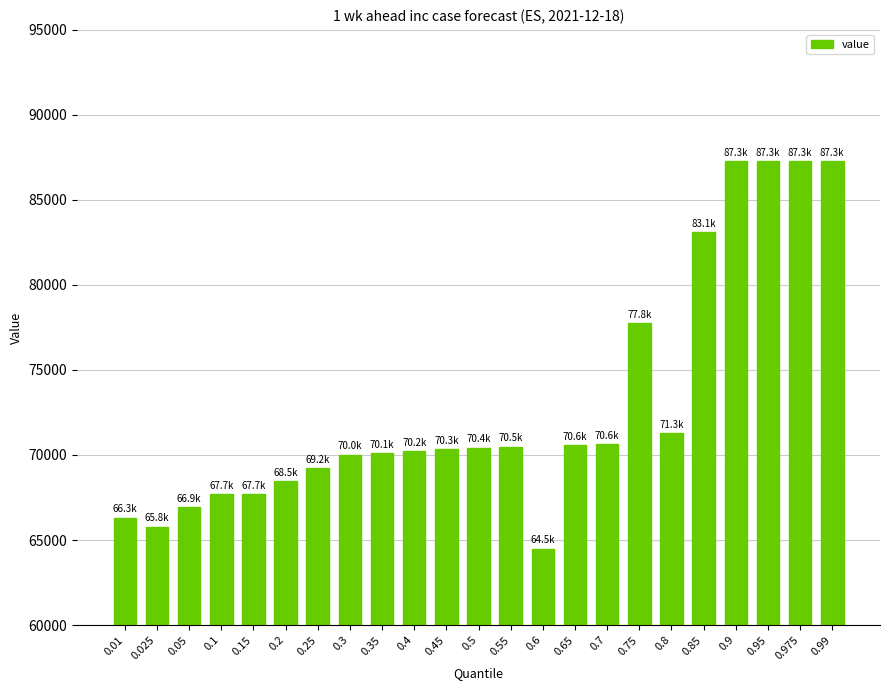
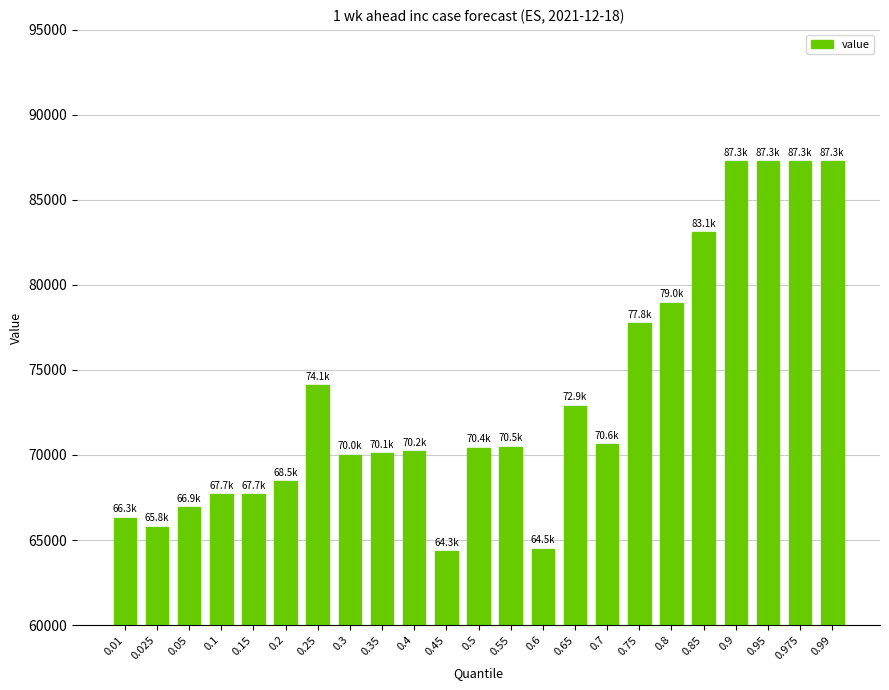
0.25: 69.2k -> 74.1k
0.45: 70.3k -> 64.3k
0.65: 70.6k -> 72.9k
0.8: 71.3k -> 79.0k
